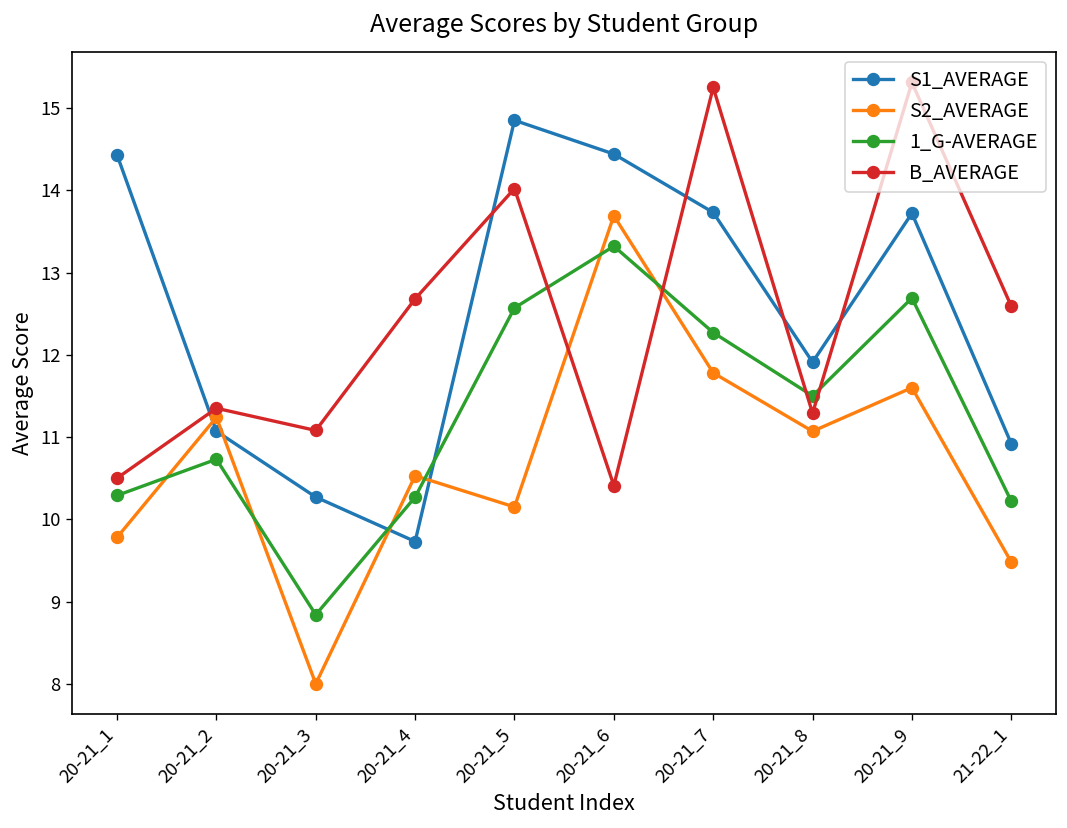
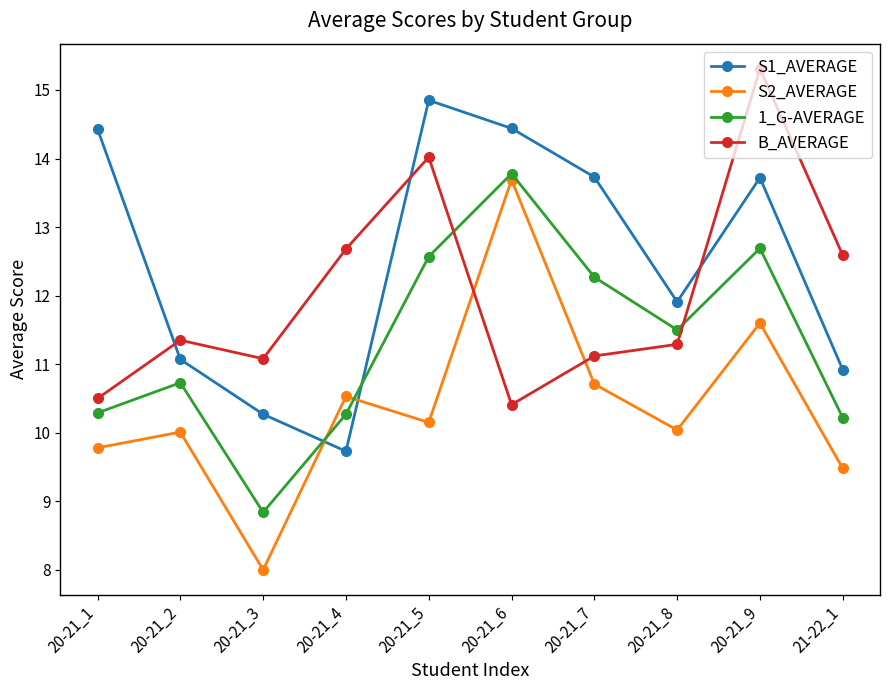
S2_AVERAGE, 20-21_2: 11.2 -> 10.0
1_G-AVERAGE, 20-21_6: 13.3 -> 13.8
S2_AVERAGE, 20-21_7: 11.8 -> 10.7
B_AVERAGE, 20-21_7: 15.3 -> 11.1
S2_AVERAGE, 20-21_8: 11.1 -> 10.0
